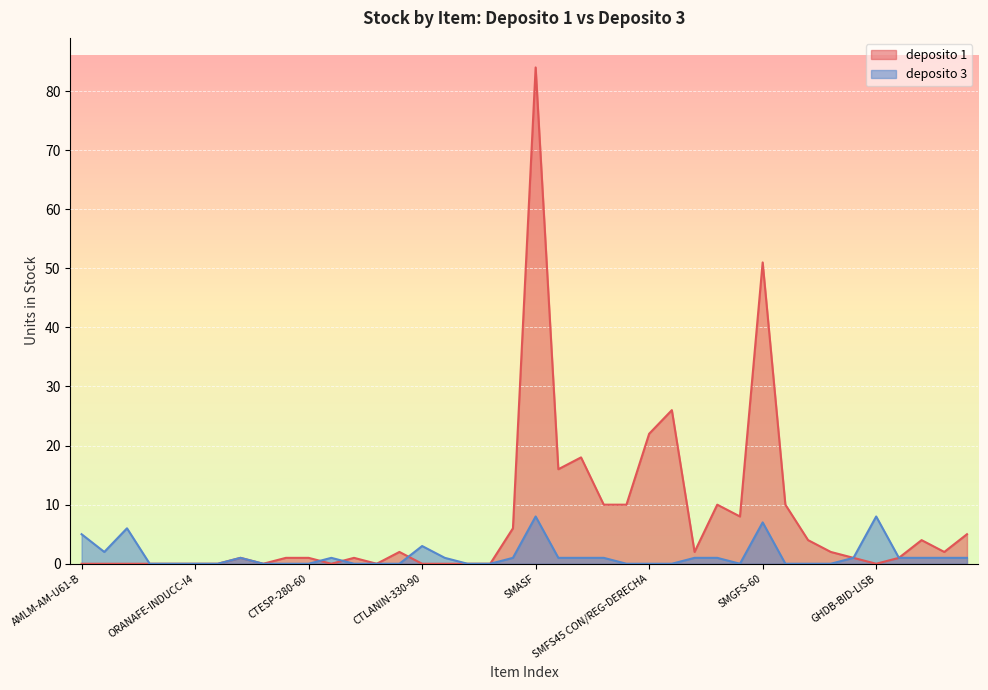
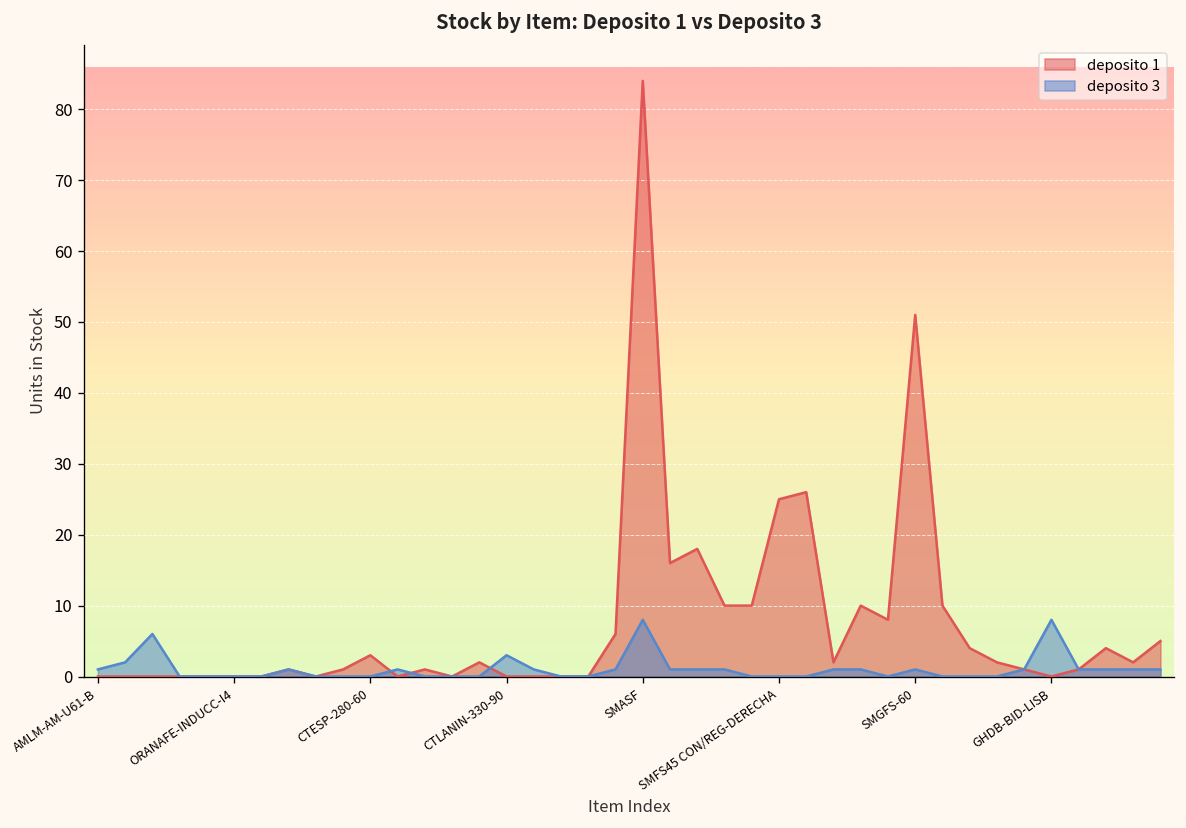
deposito 3, AMLM-AM-U61-B: 5 -> 1
deposito 1, CTESP-280-60: 1 -> 3
deposito 1, SMFS45 CON/REG-DERECHA: 22 -> 25
deposito 3, SMGFS-60: 7 -> 1
